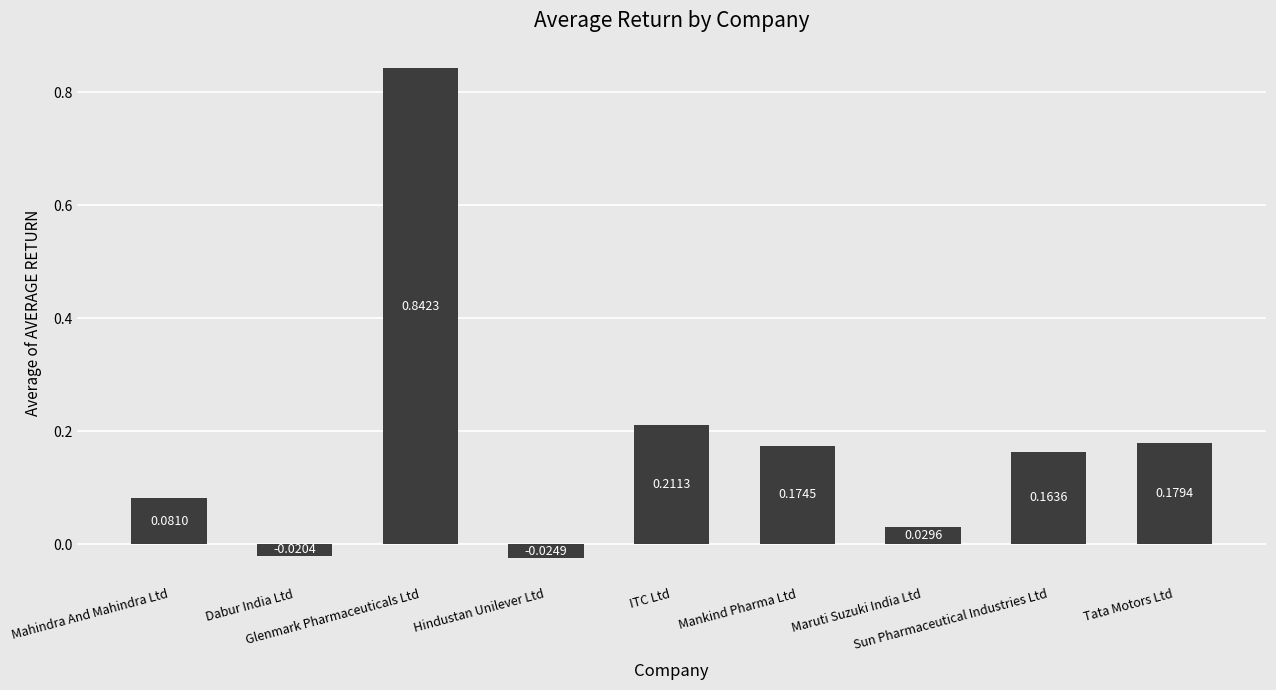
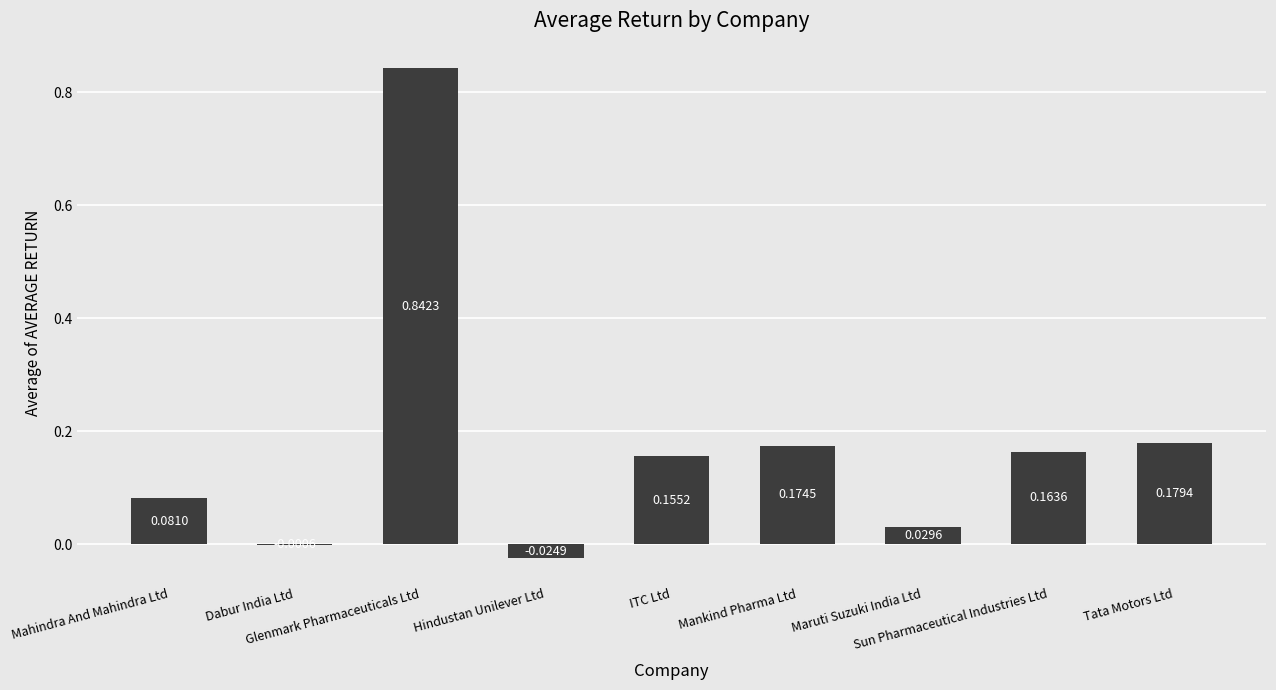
Dabur India Ltd: -0.02 -> 0.00
ITC Ltd: 0.2113 -> 0.1552
